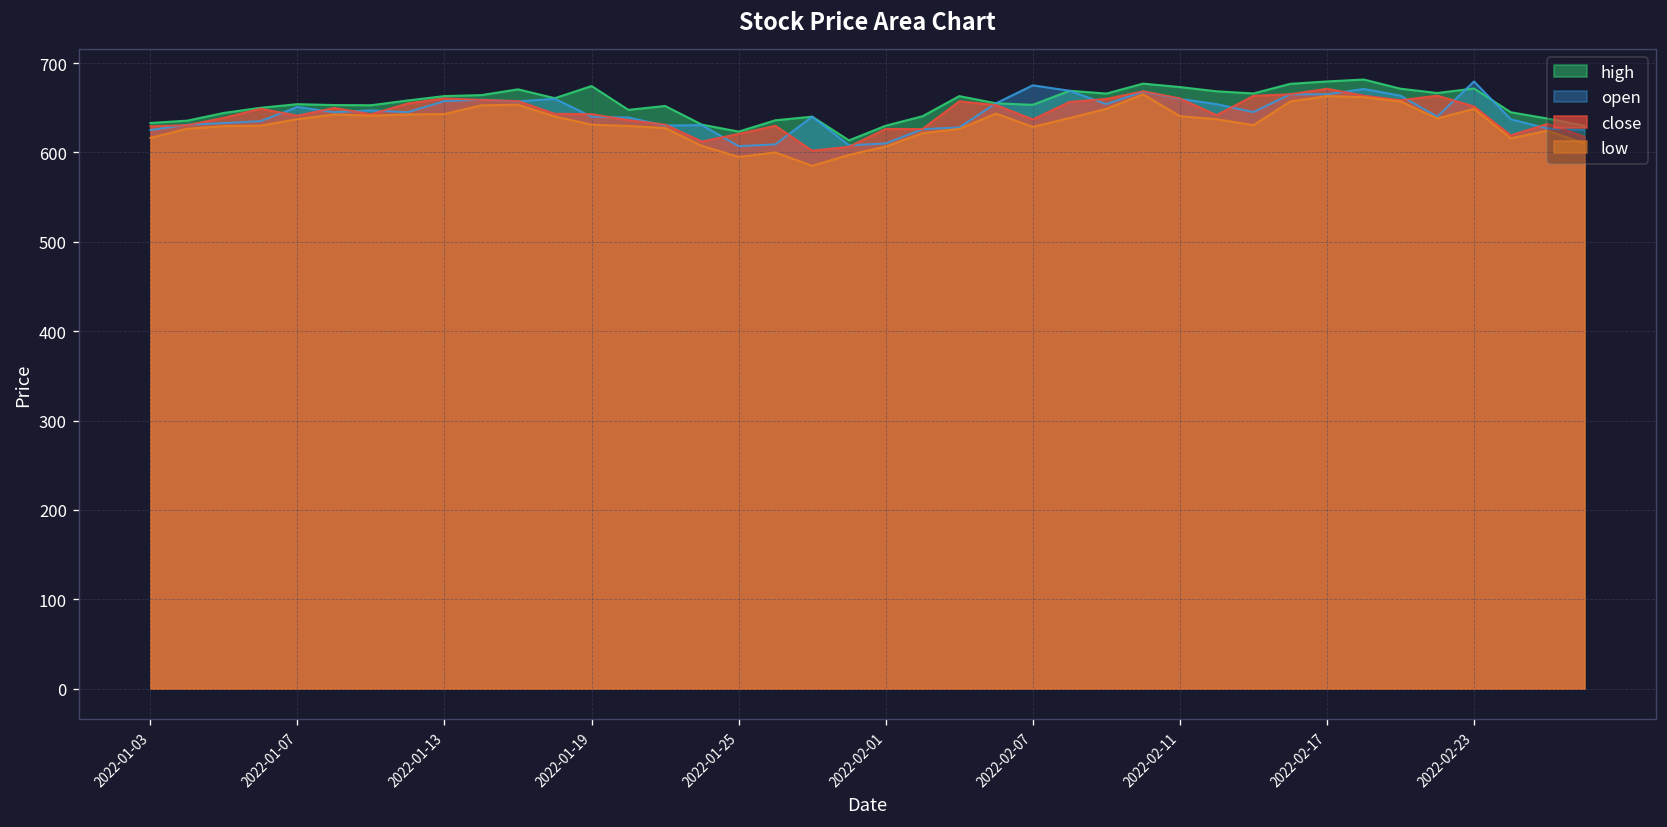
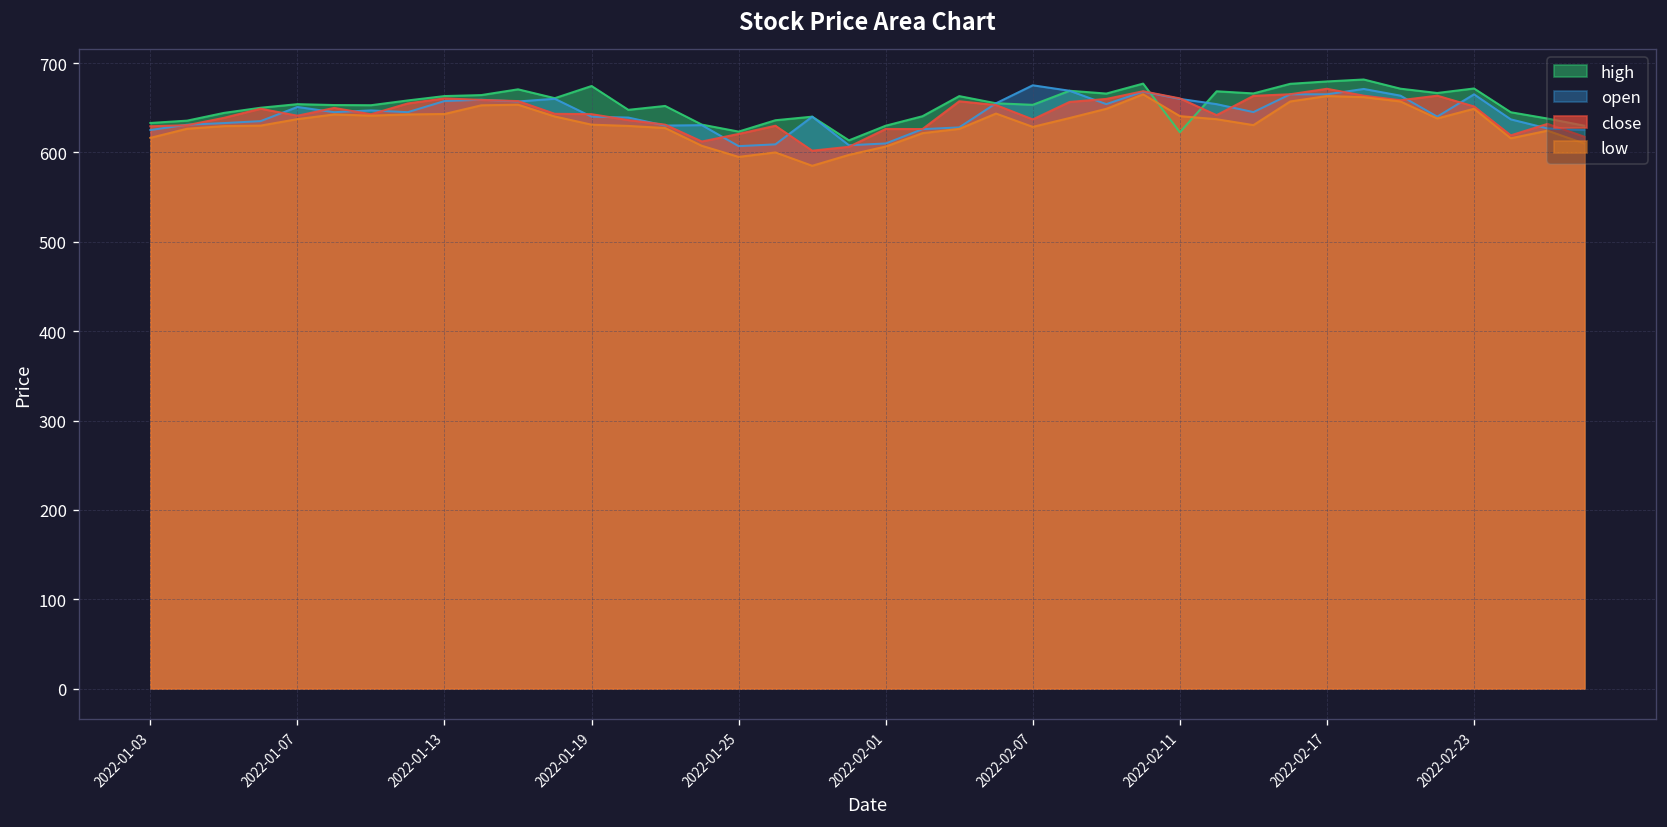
high, 2022-02-11: 670 -> 620
open, 2022-02-23: 680 -> 670
